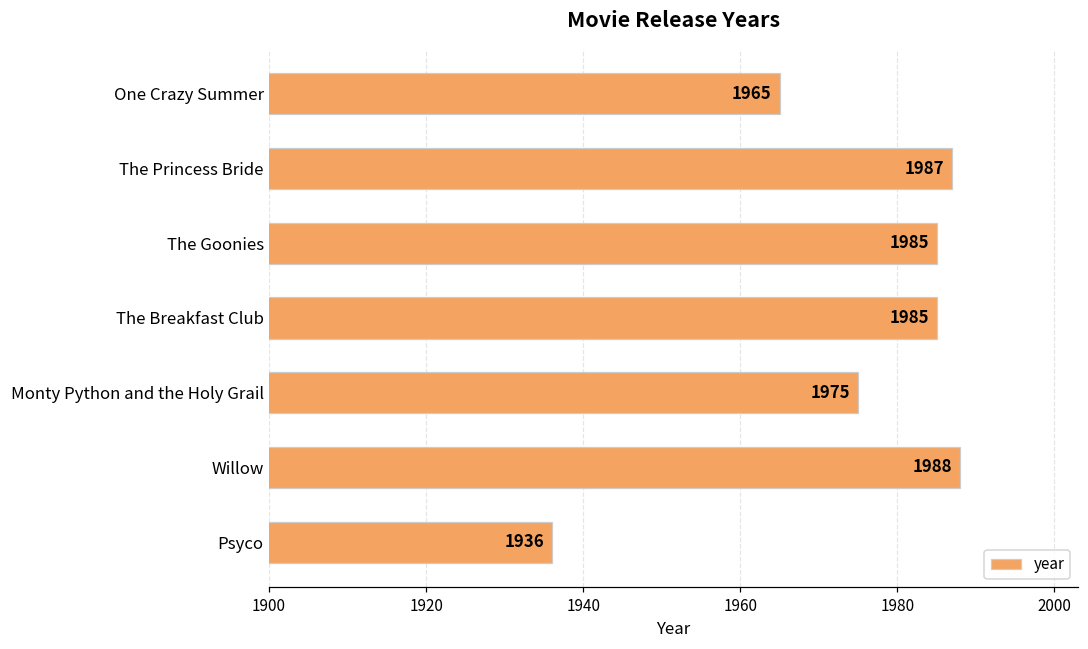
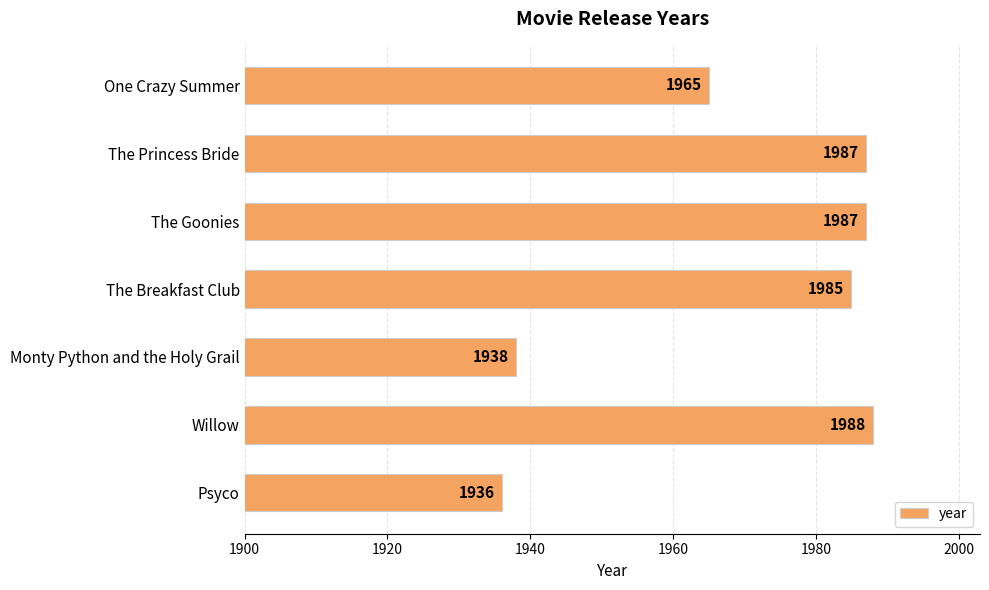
The Goonies: 1985 -> 1987
Monty Python and the Holy Grail: 1975 -> 1938
